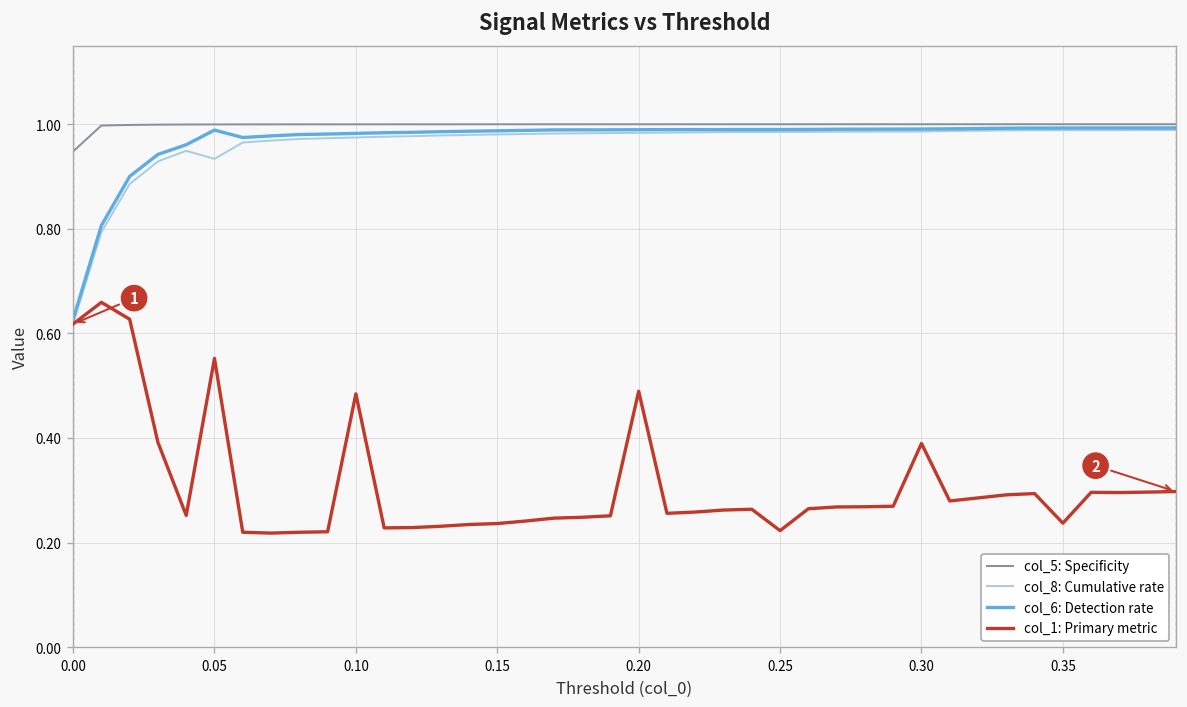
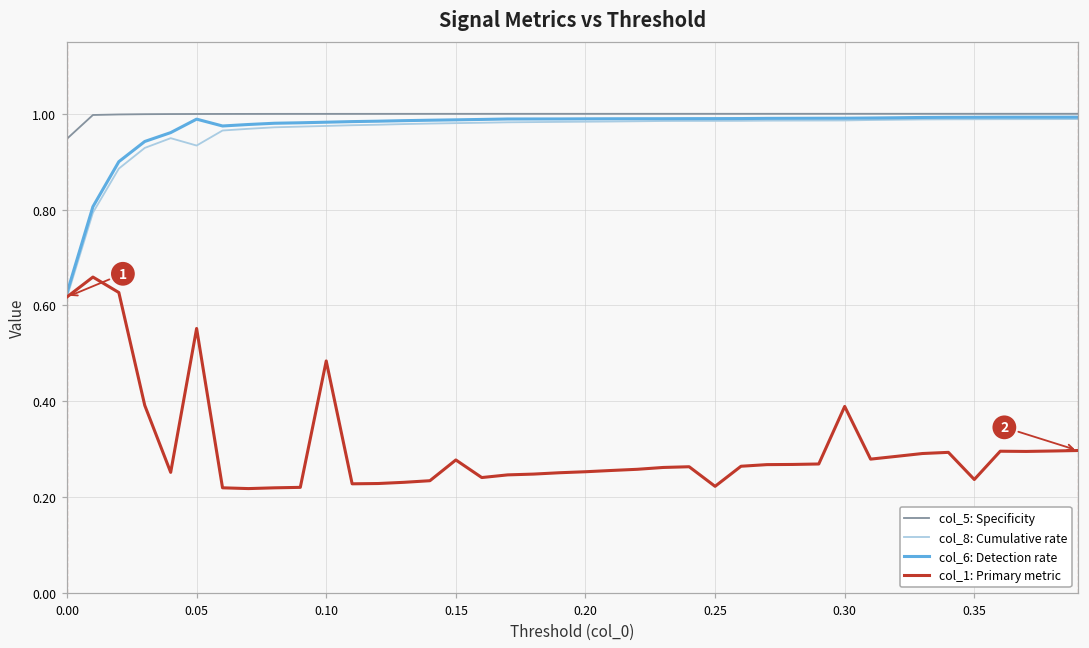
col_1: Primary metric, 0.15: 0.24 -> 0.28
col_1: Primary metric, 0.20: 0.49 -> 0.25
